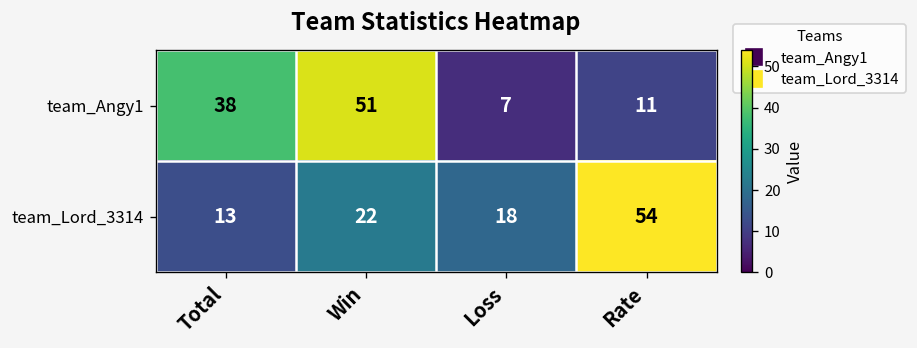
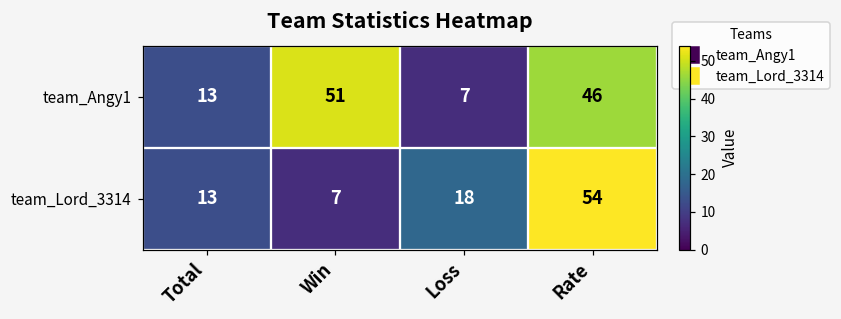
team_Angy1, Total: 38 -> 13
team_Angy1, Rate: 11 -> 46
team_Lord_3314, Win: 22 -> 7
